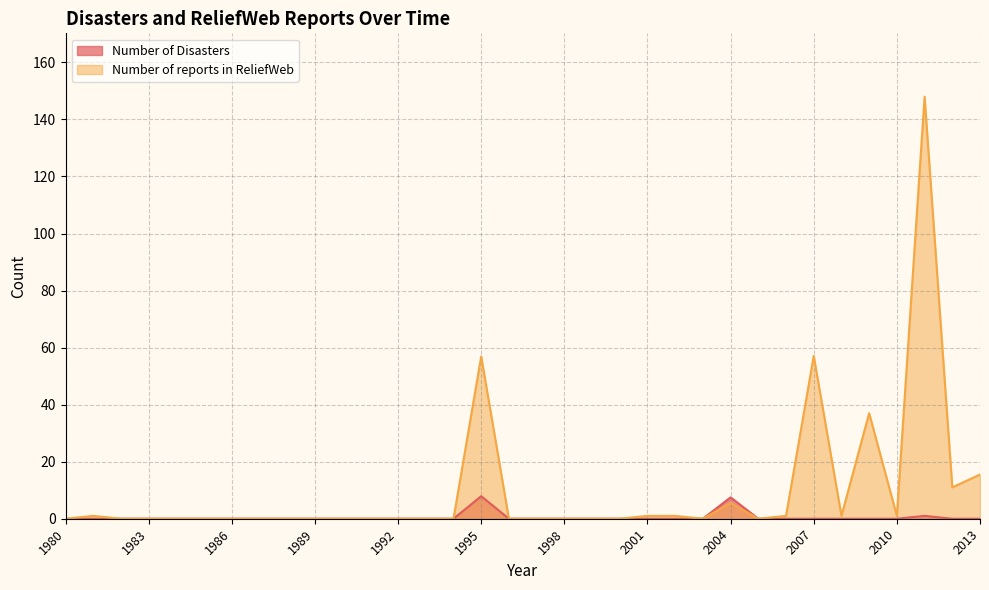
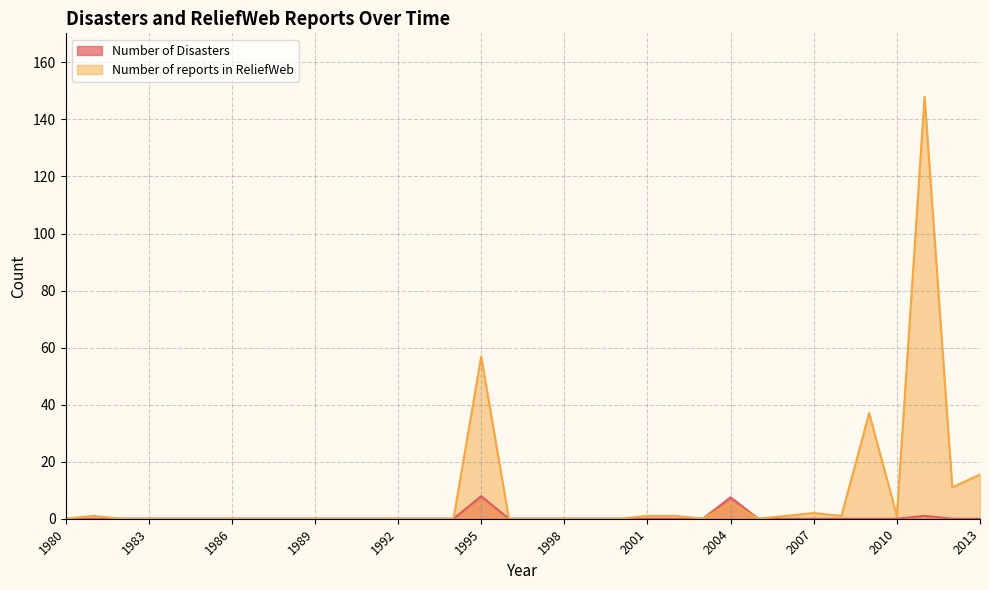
Number of reports in ReliefWeb, 2007: 57 -> 2
